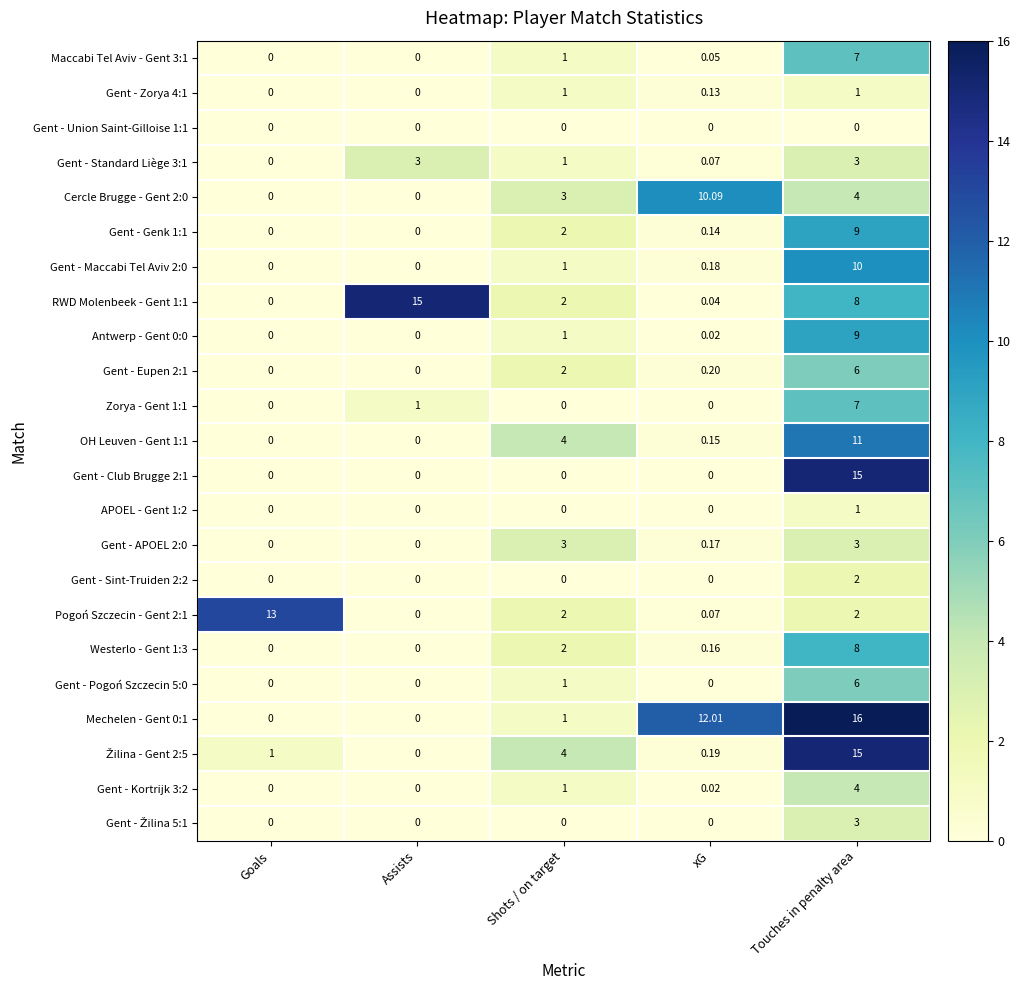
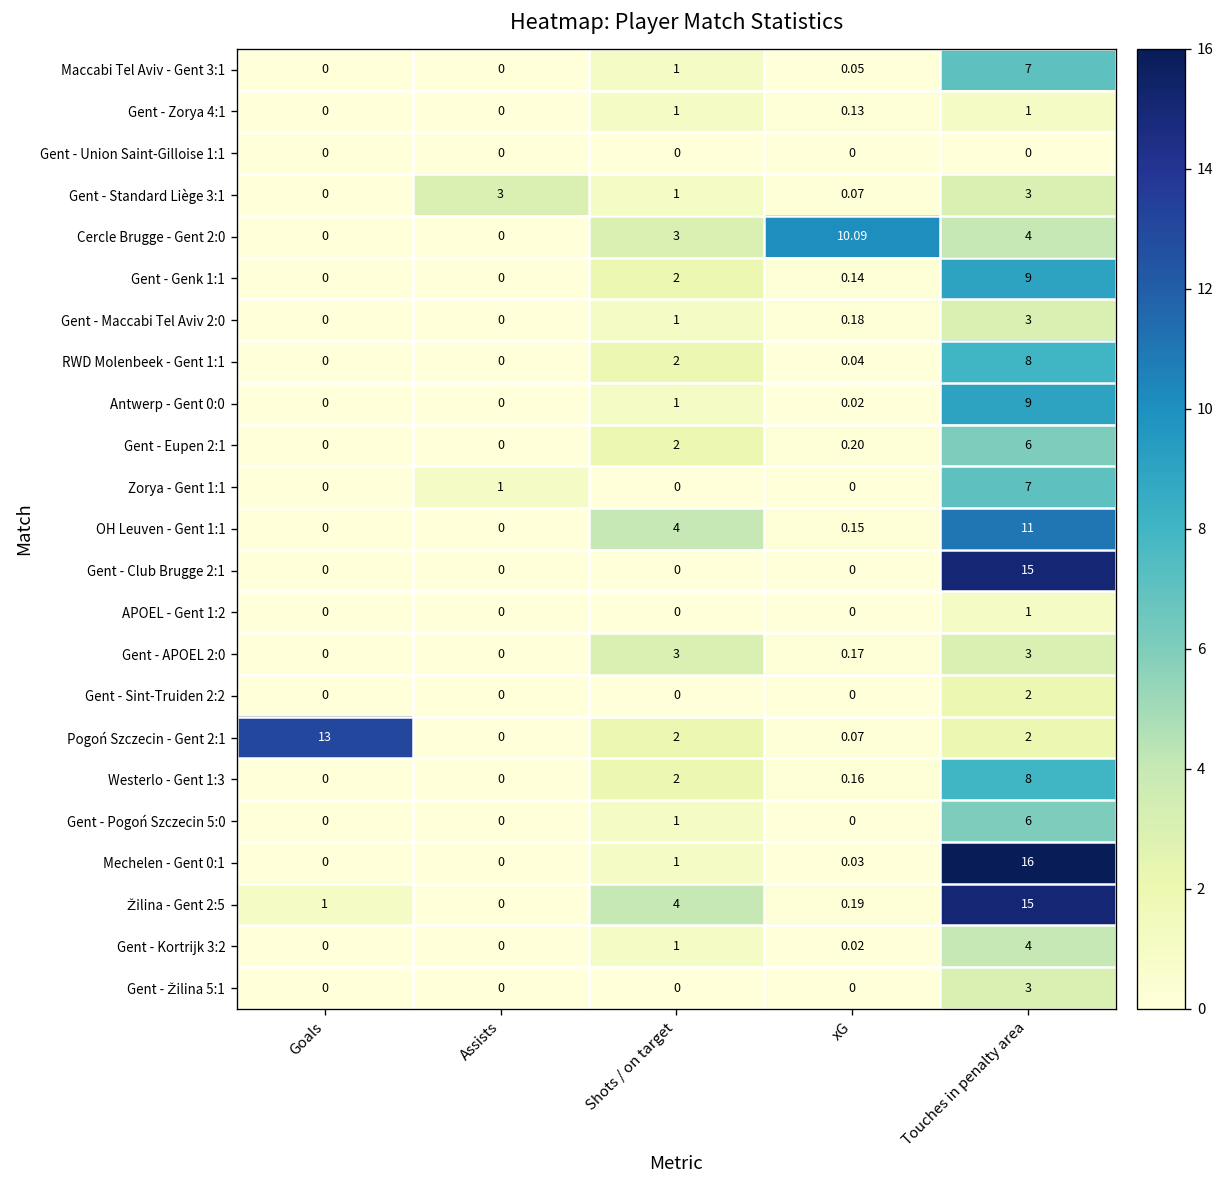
Gent - Maccabi Tel Aviv 2:0, Touches in penalty area: 10 -> 3
RWD Molenbeek - Gent 1:1, Assists: 15 -> 0
Mechelen - Gent 0:1, xG: 12.01 -> 0.03
